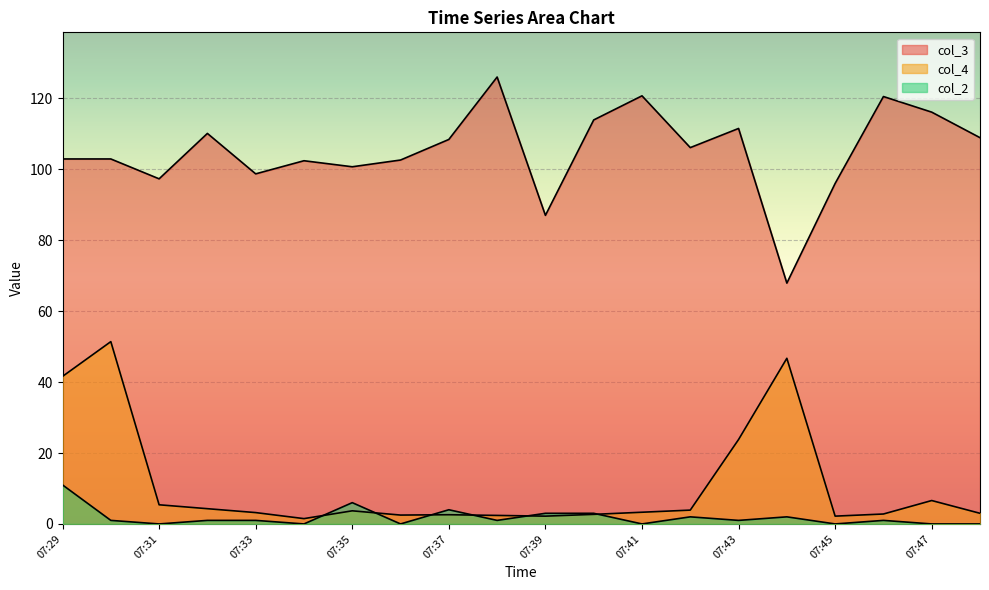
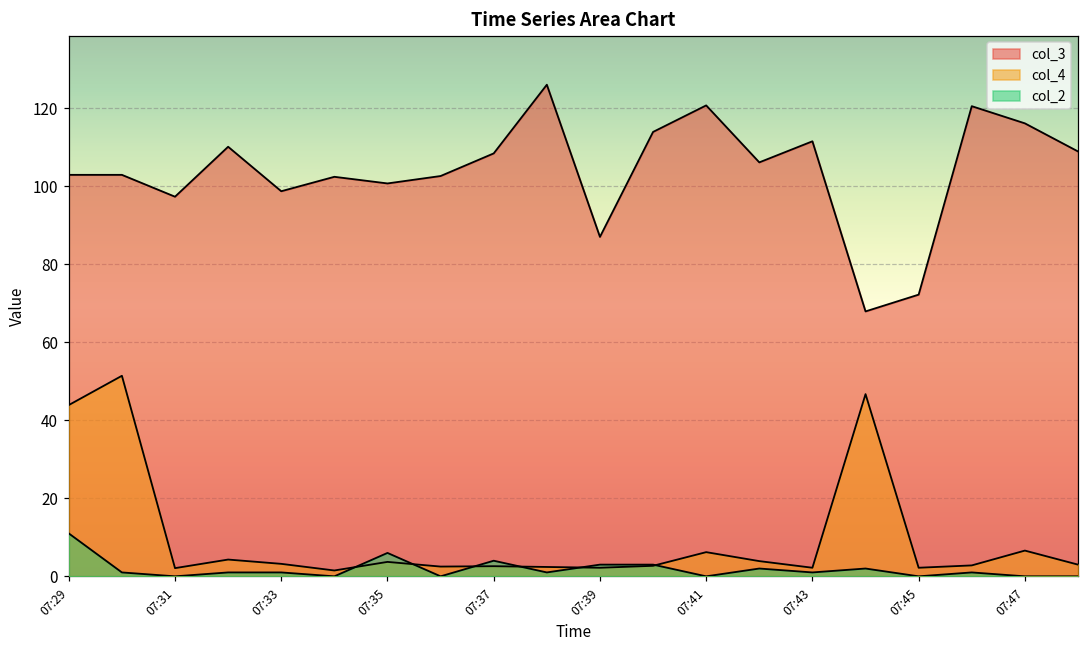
col_4, 07:29: 42 -> 44
col_4, 07:31: 5 -> 2
col_4, 07:41: 3 -> 6
col_4, 07:43: 24 -> 2
col_3, 07:45: 96 -> 72
